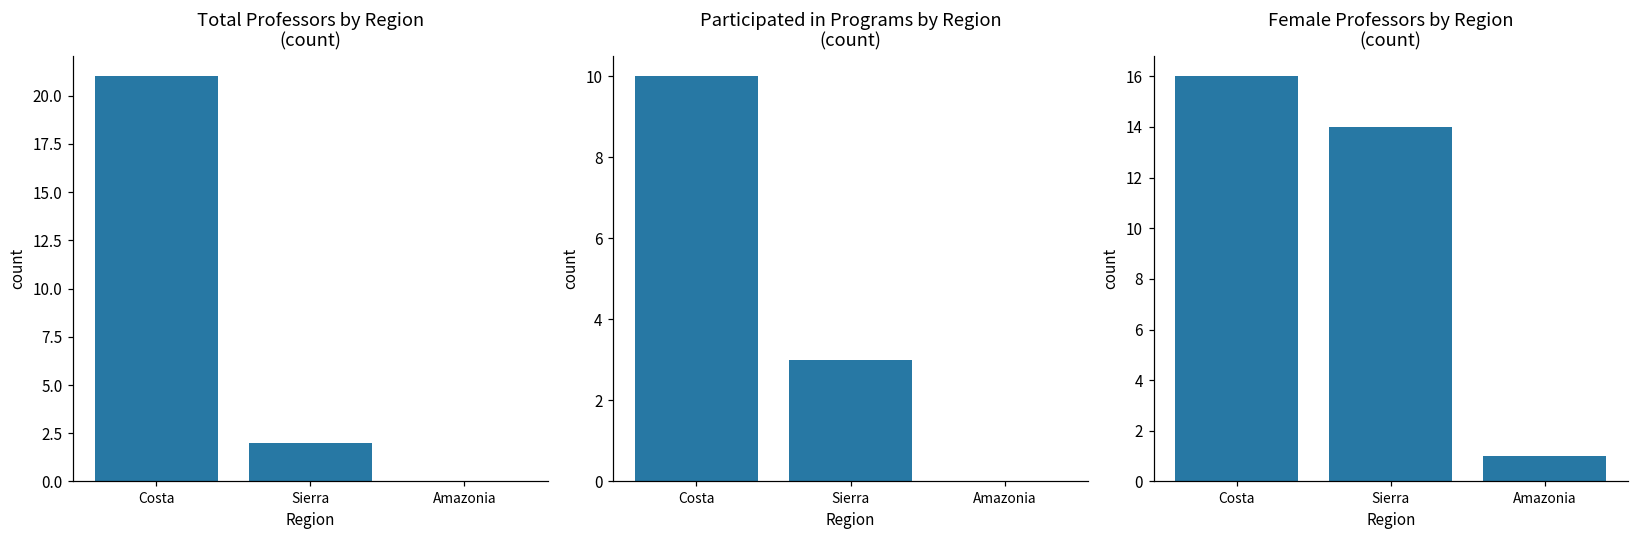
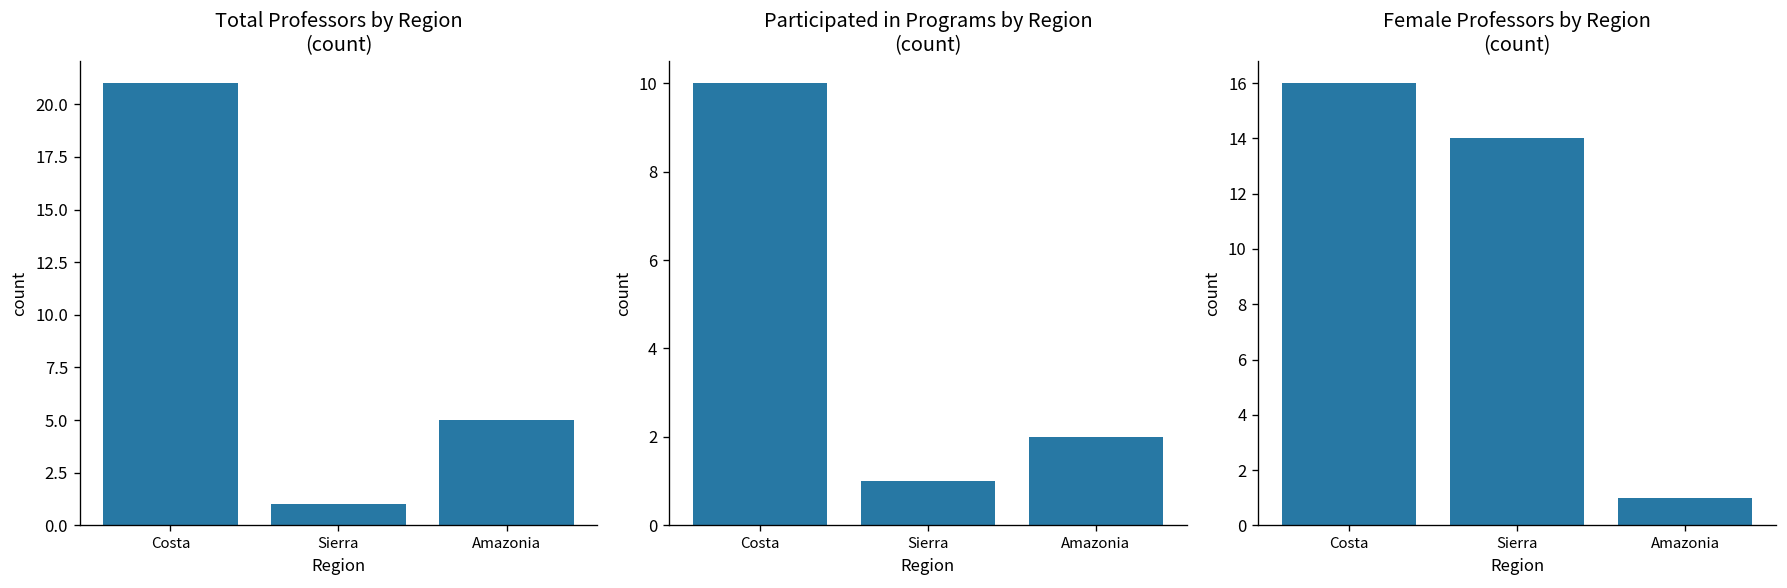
Total Professors by Region (count), Sierra: 2 -> 1
Total Professors by Region (count), Amazonia: 0 -> 5
Participated in Programs by Region (count), Sierra: 3 -> 1
Participated in Programs by Region (count), Amazonia: 0 -> 2
